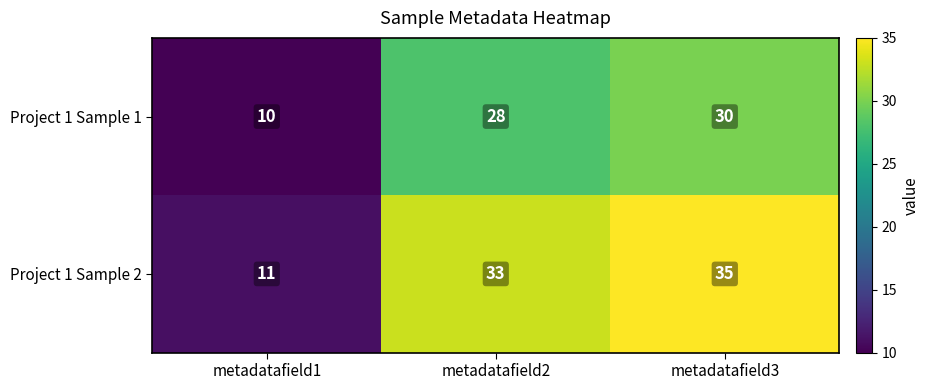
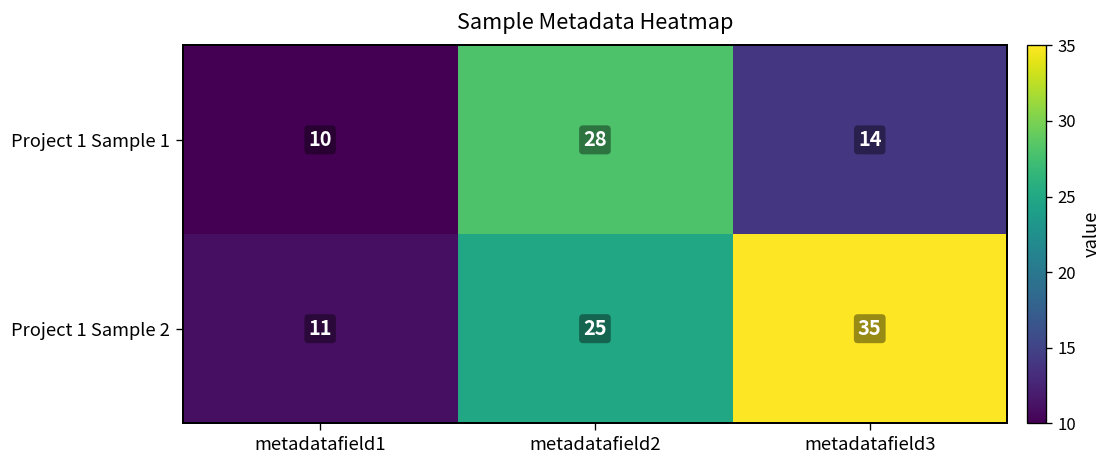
Project 1 Sample 1, metadatafield3: 30 -> 14
Project 1 Sample 2, metadatafield2: 33 -> 25
